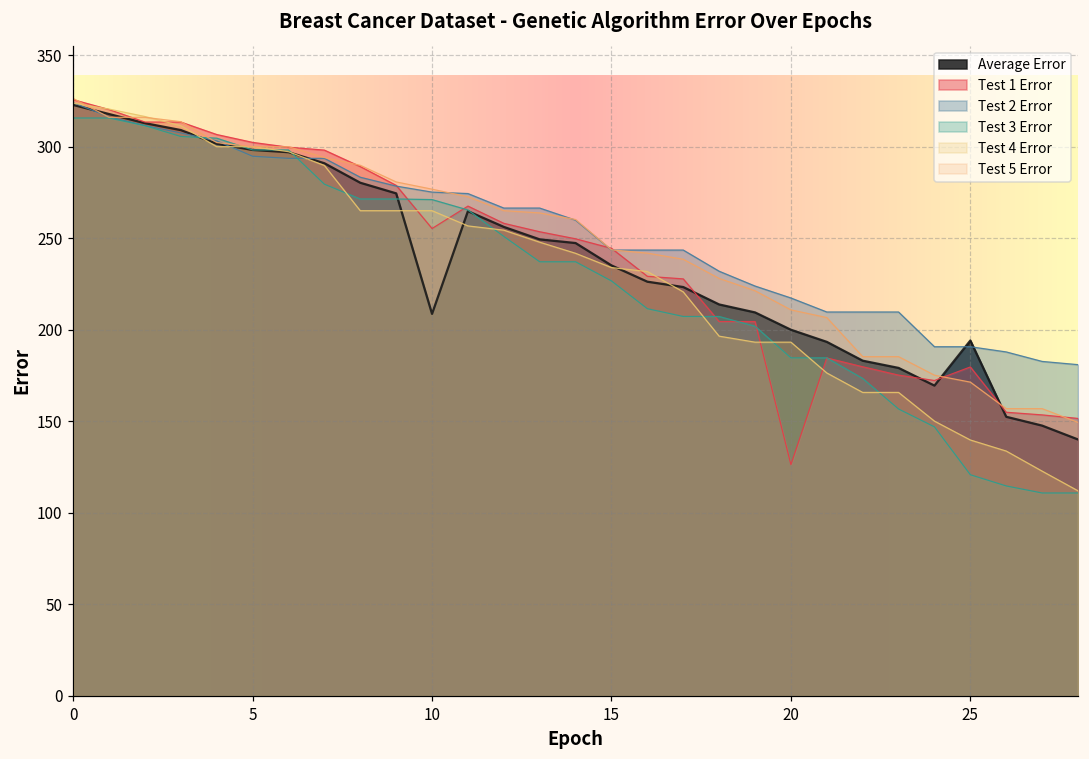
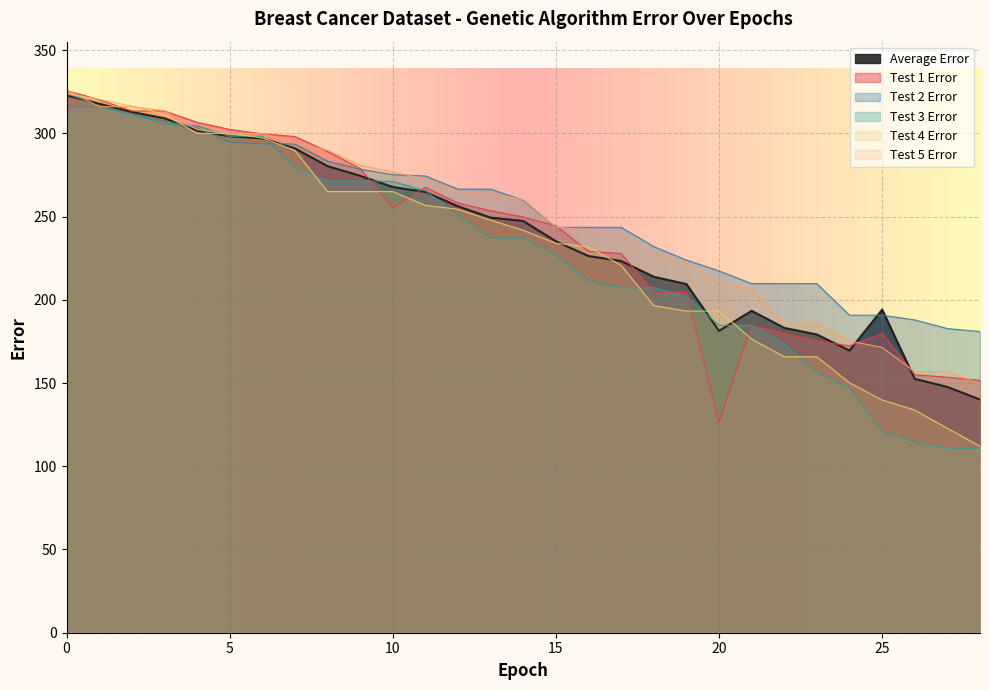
Average Error, 10: 209 -> 268
Average Error, 20: 200 -> 181
